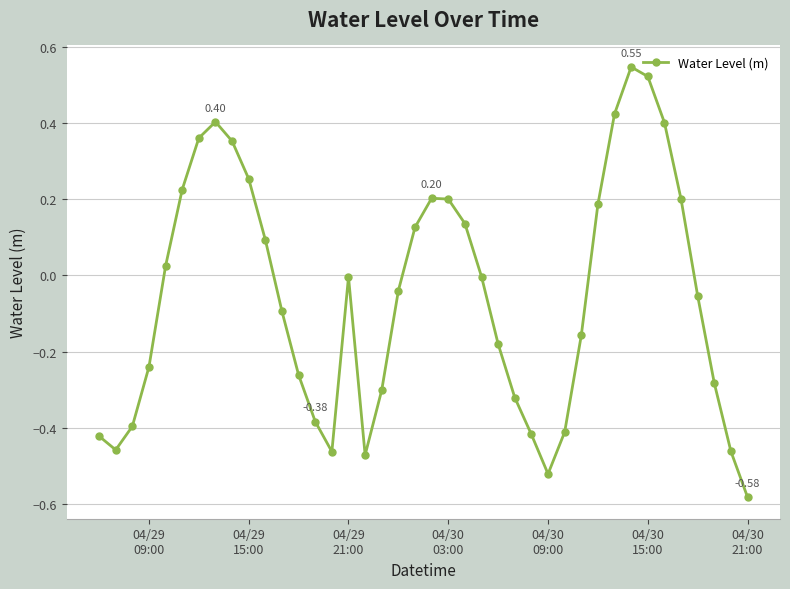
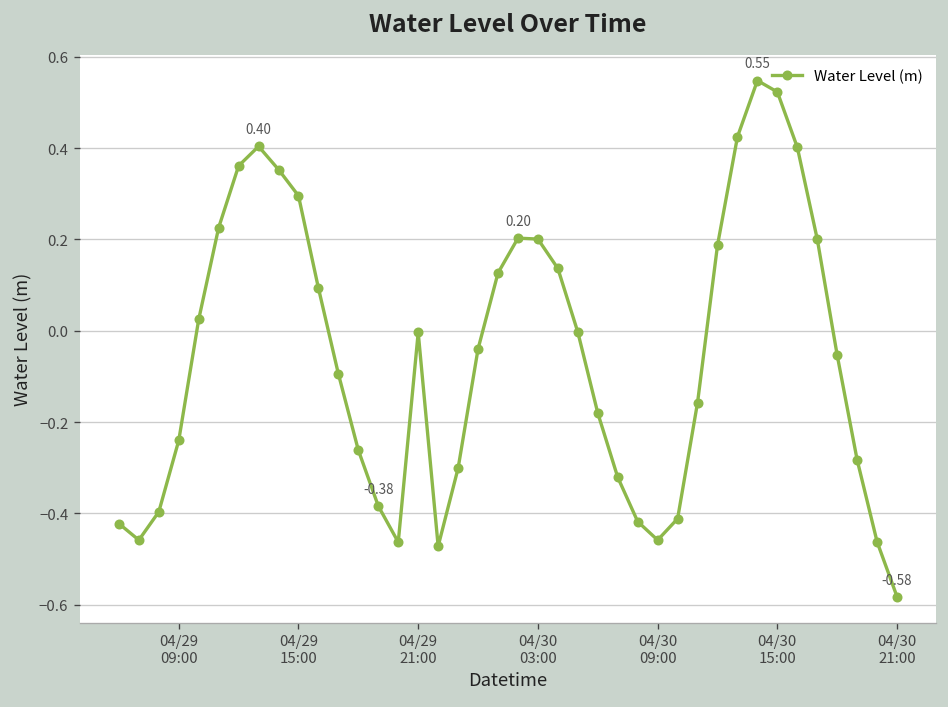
04/29 15:00: 0.25 -> 0.30
04/30 09:00: -0.52 -> -0.46
